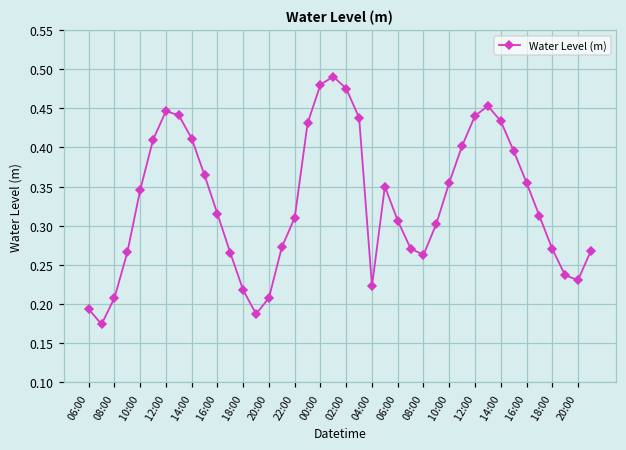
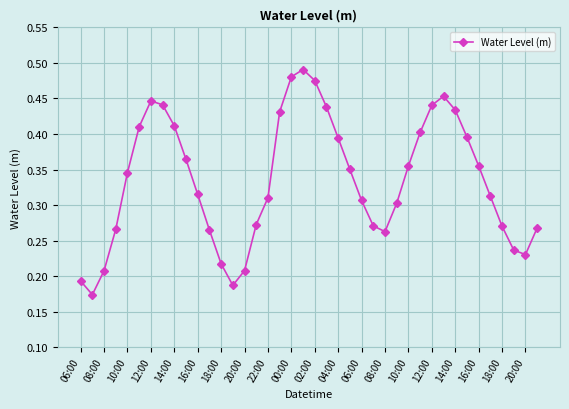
04:00: 0.22 -> 0.39
